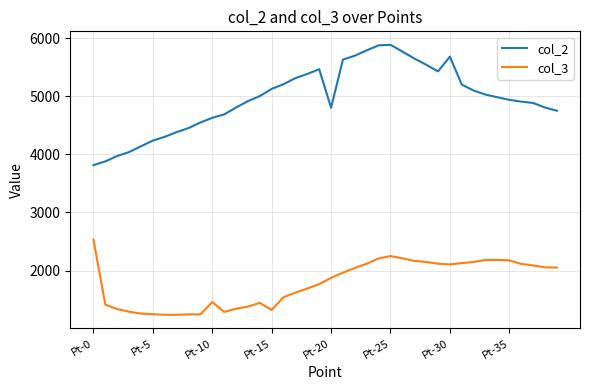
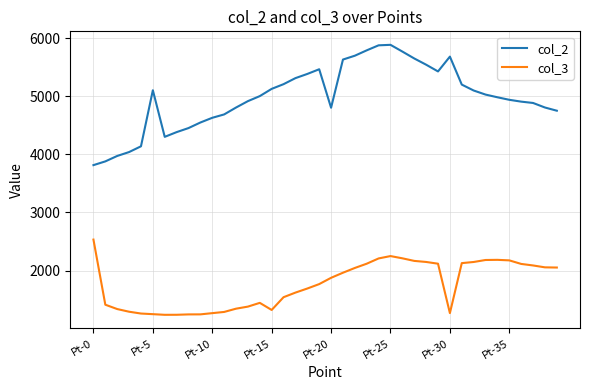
col_2, Pt-5: 4200 -> 5100
col_3, Pt-10: 1500 -> 1300
col_3, Pt-30: 2100 -> 1300
